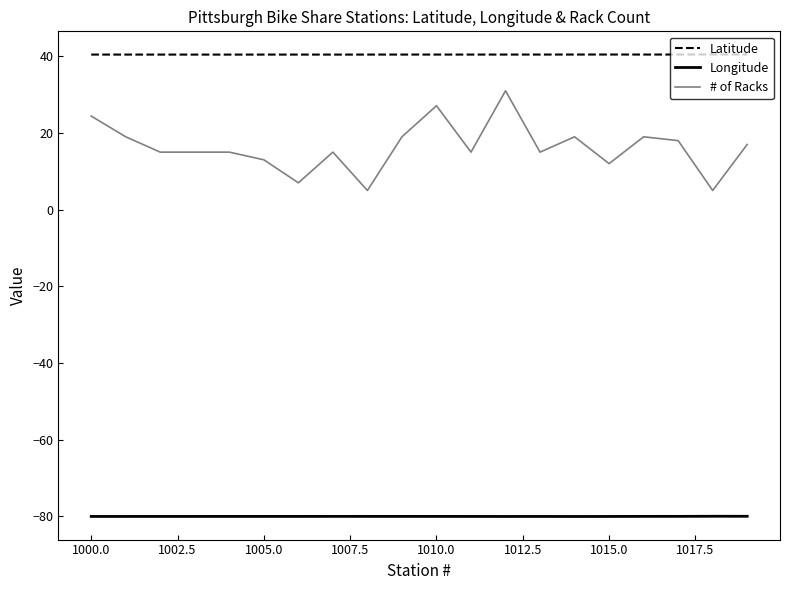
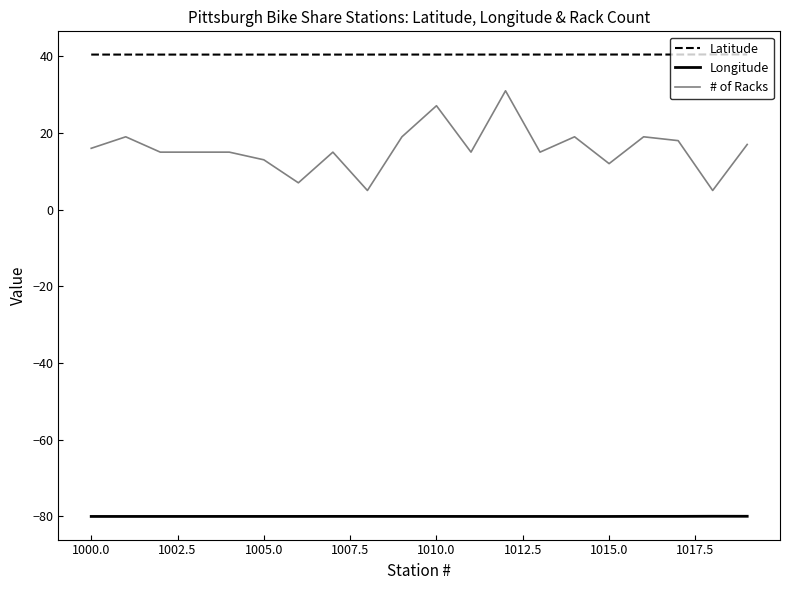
# of Racks, 1000.0: 24 -> 16
